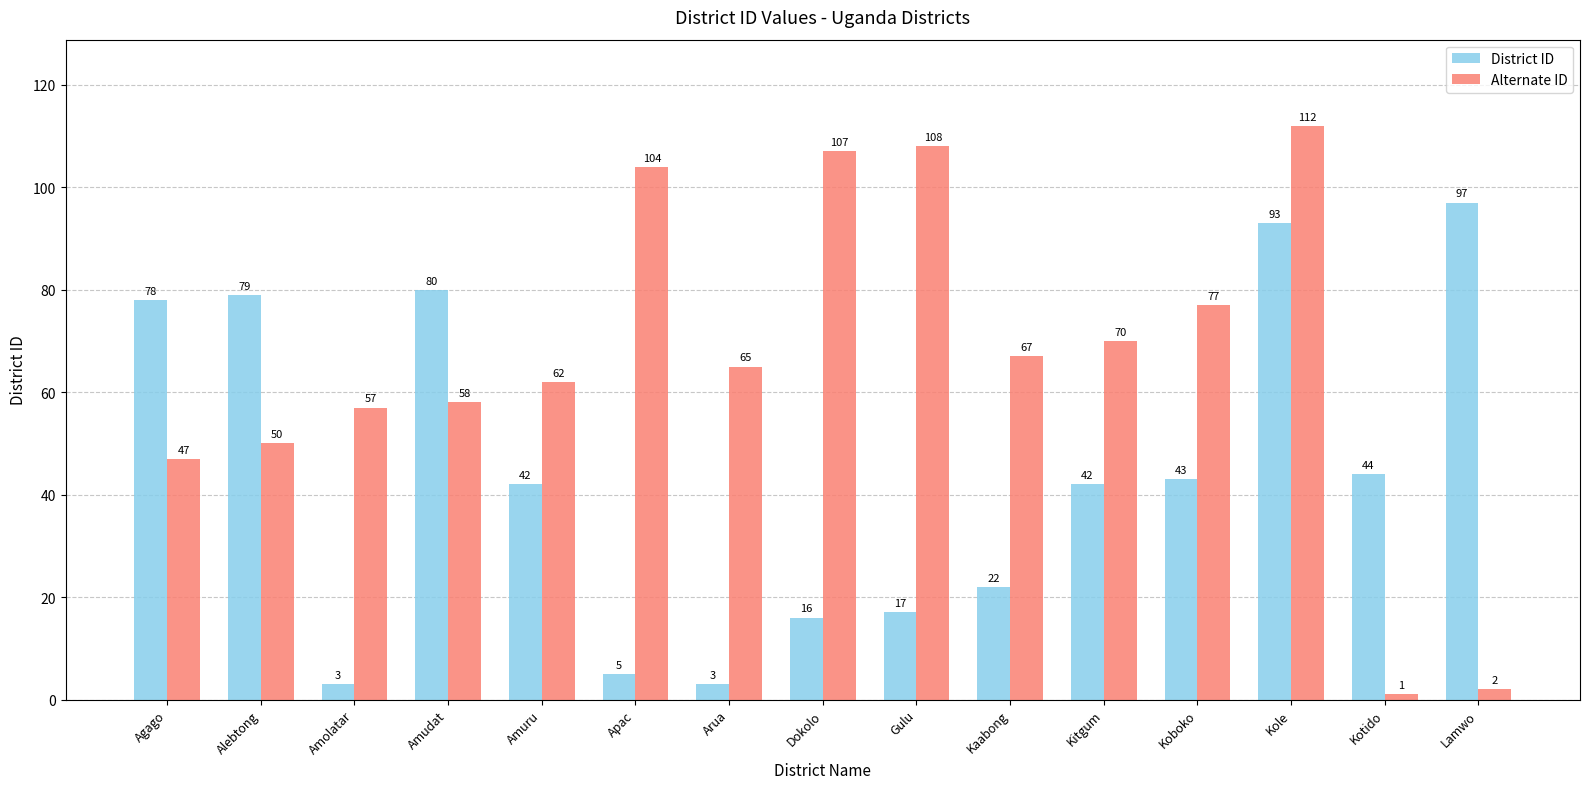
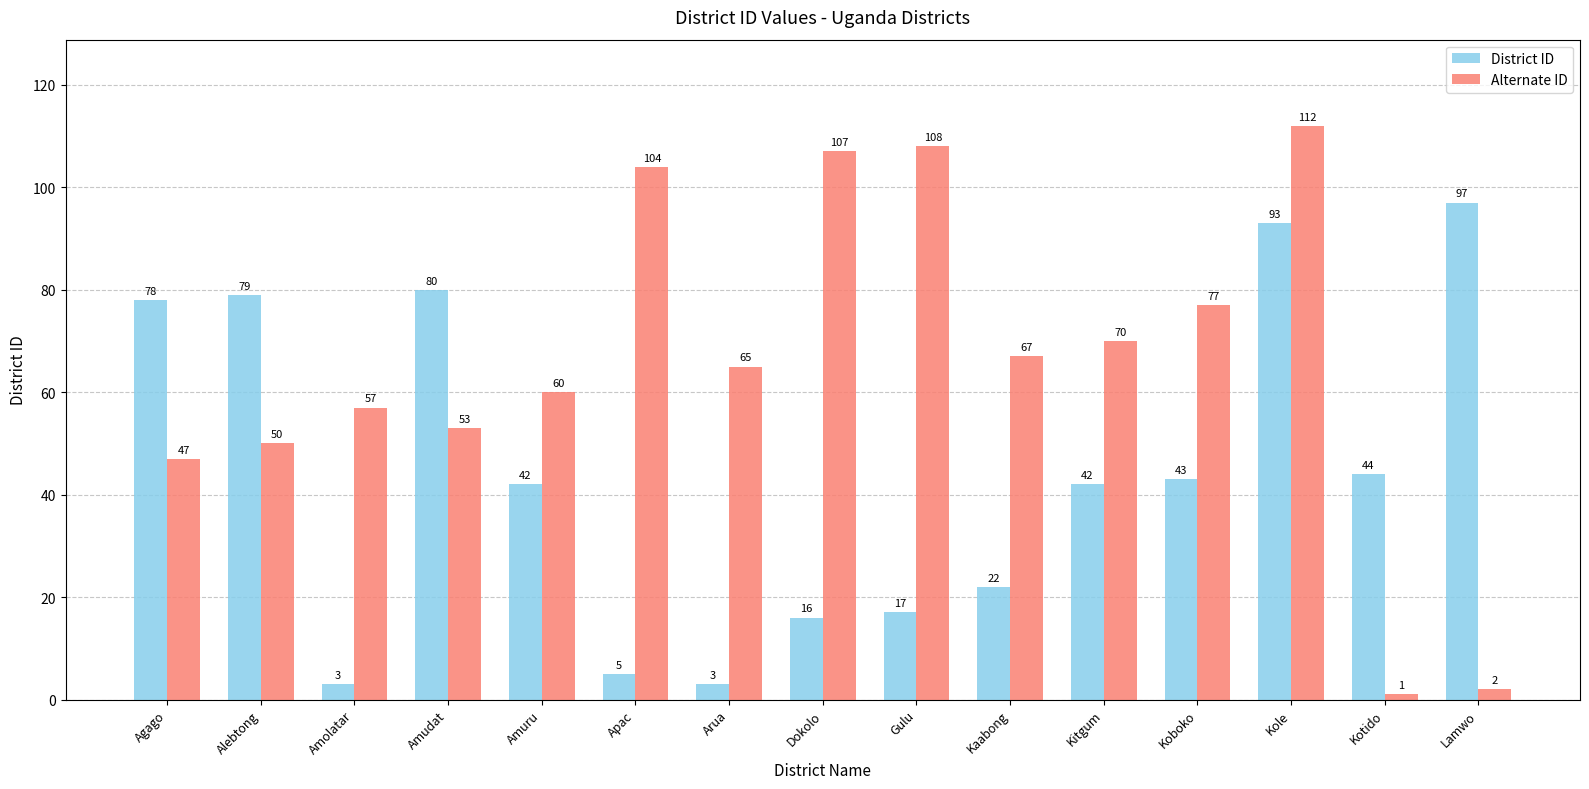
Alternate ID, Amudat: 58 -> 53
Alternate ID, Amuru: 62 -> 60
